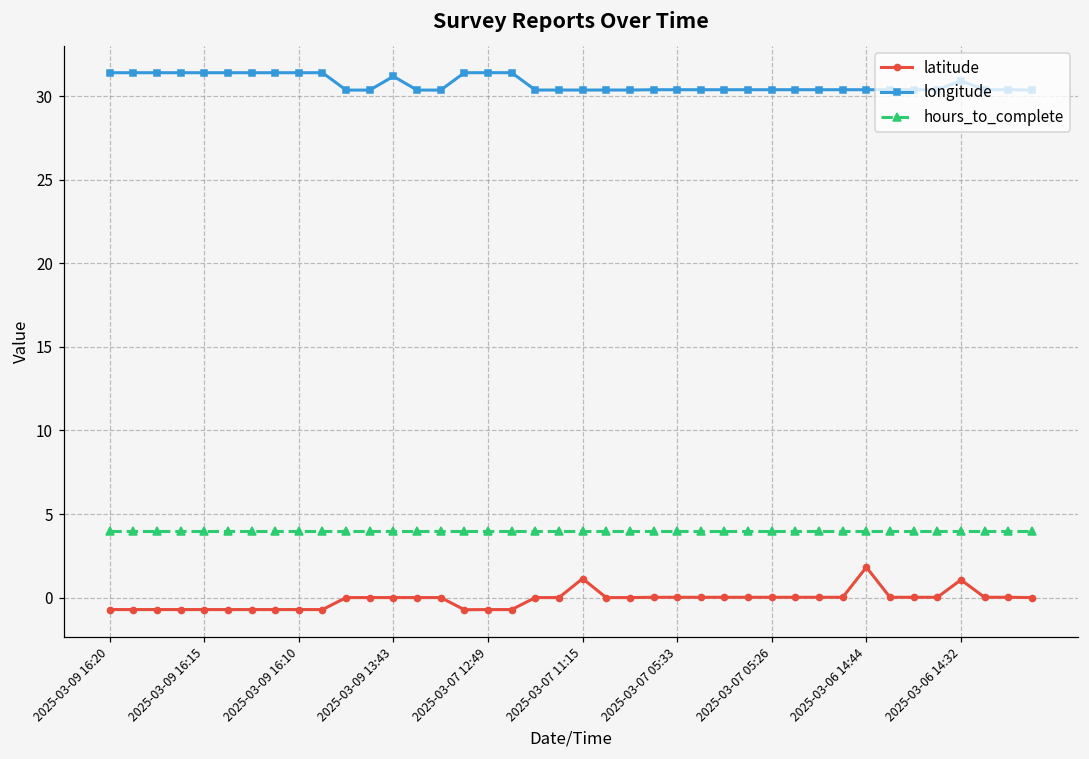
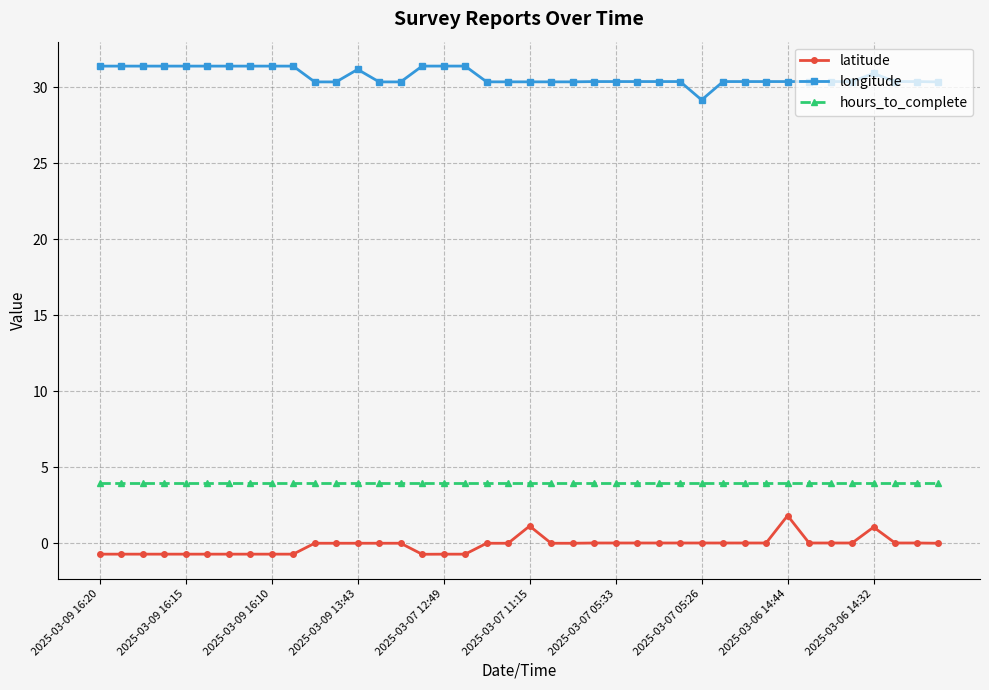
longitude, 2025-03-07 05:26: 30.4 -> 29.2
